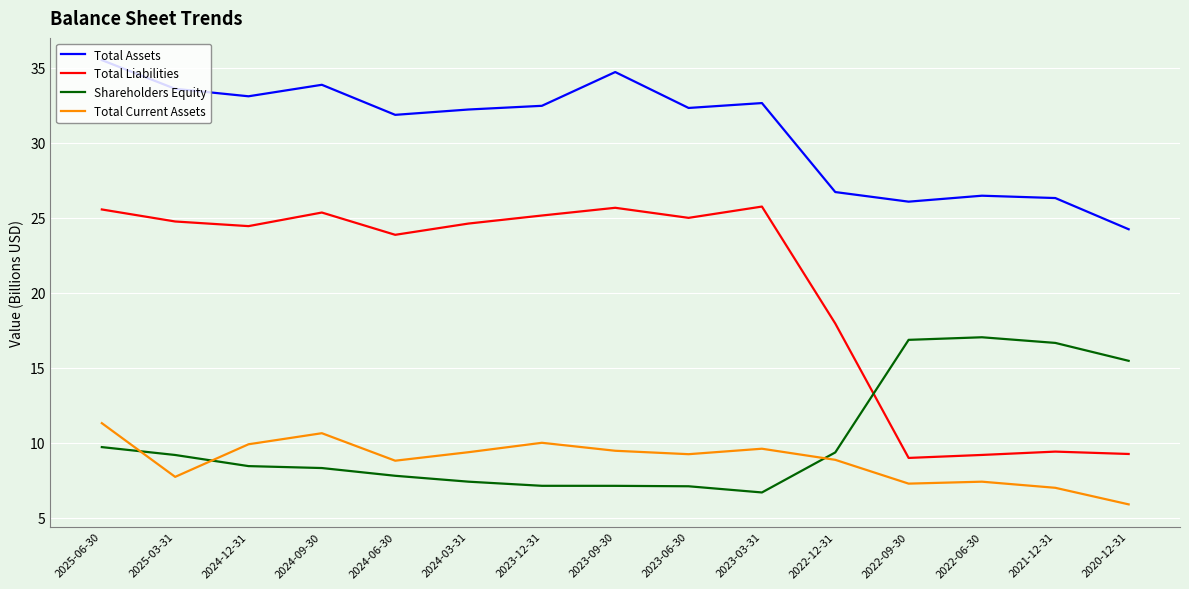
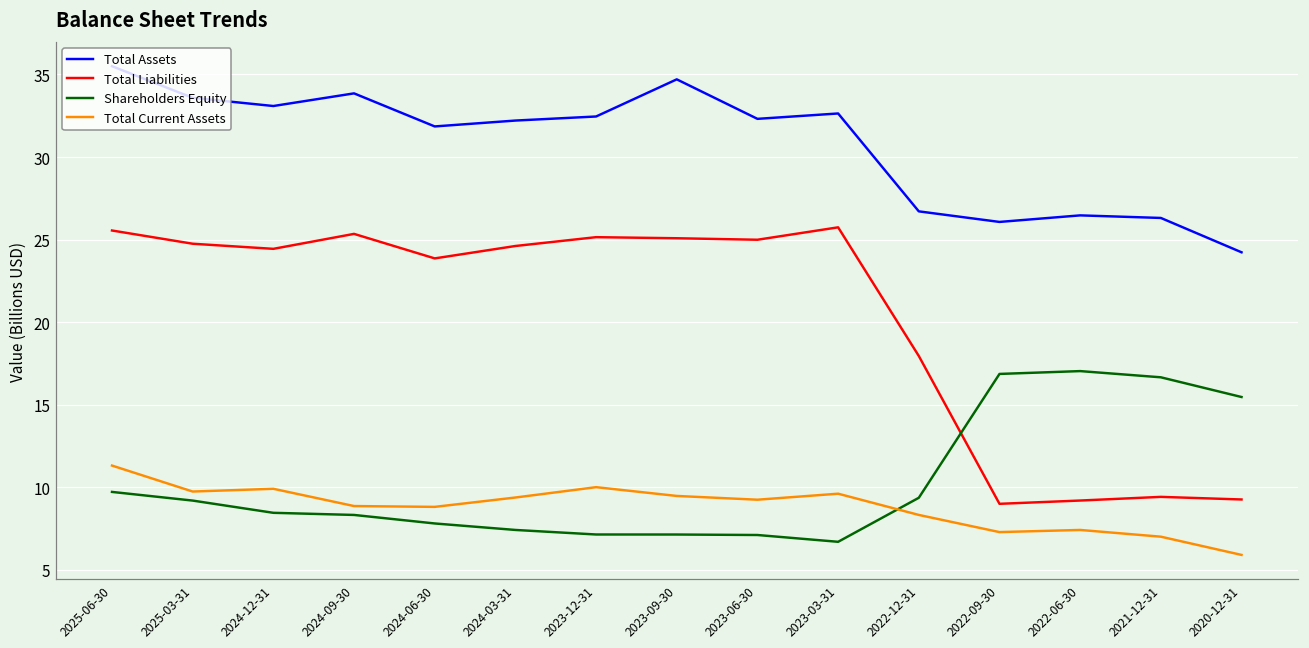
Total Current Assets, 2025-03-31: 7.7 -> 9.7
Total Current Assets, 2024-09-30: 10.6 -> 8.9
Total Liabilities, 2023-09-30: 25.7 -> 25.1
Total Current Assets, 2022-12-31: 8.9 -> 8.3
